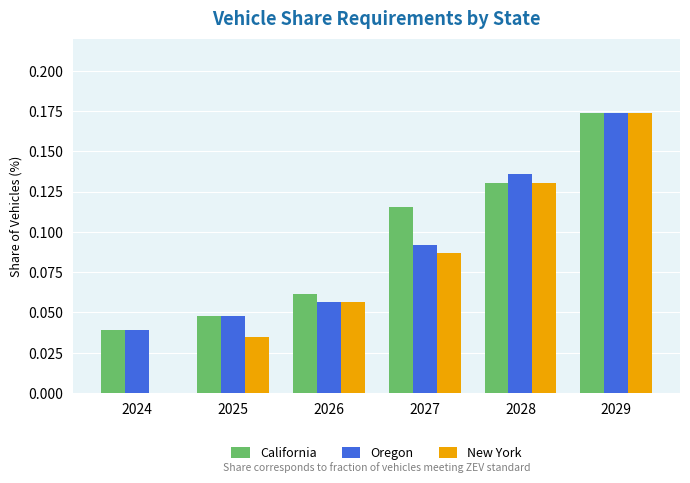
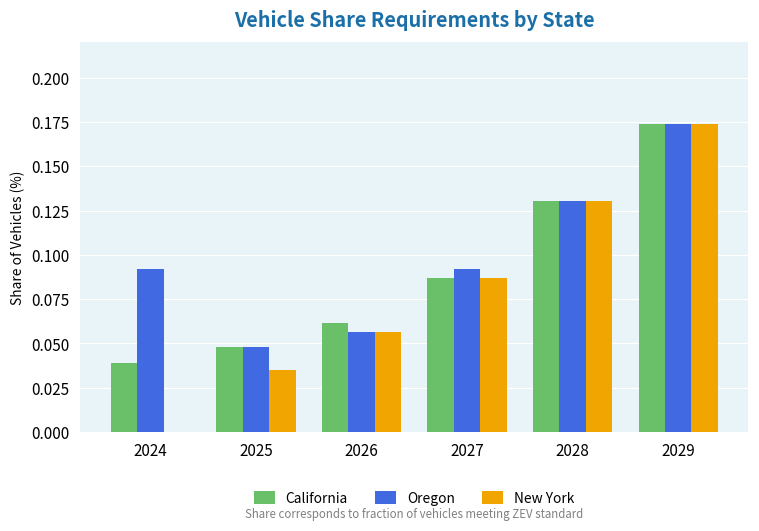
Oregon, 2024: 0.039 -> 0.092
California, 2027: 0.115 -> 0.087
Oregon, 2028: 0.136 -> 0.130
